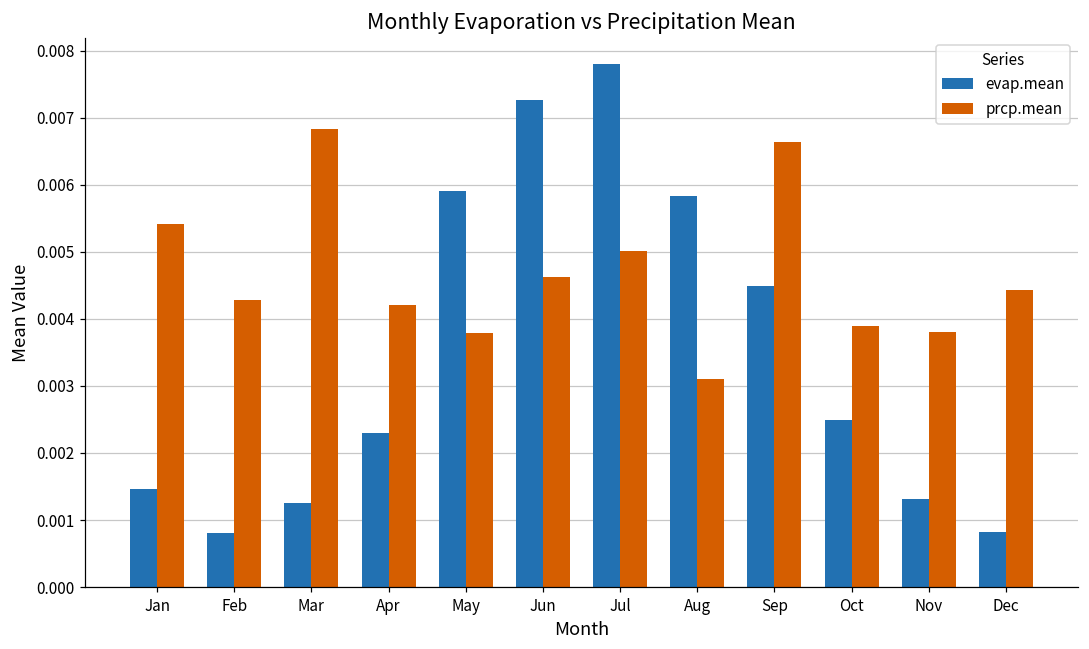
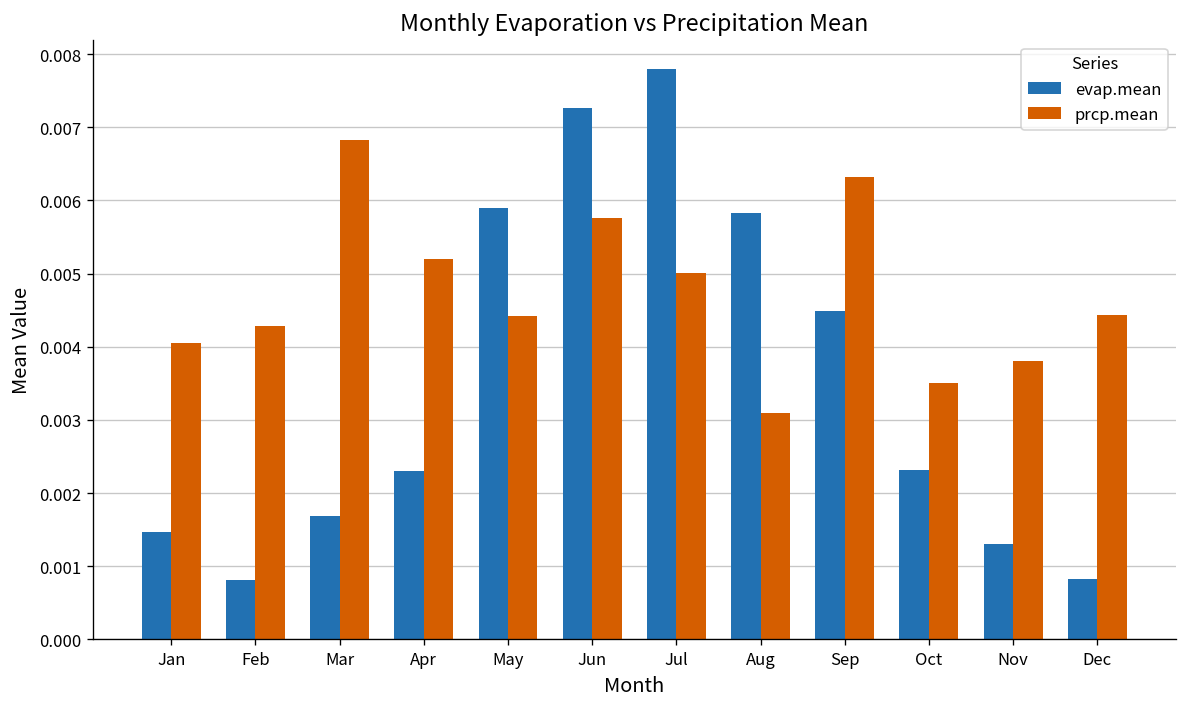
prcp.mean, Jan: 0.0054 -> 0.0041
evap.mean, Mar: 0.0013 -> 0.0017
prcp.mean, Apr: 0.0042 -> 0.0052
prcp.mean, May: 0.0038 -> 0.0044
prcp.mean, Jun: 0.0046 -> 0.0058
prcp.mean, Sep: 0.0066 -> 0.0063
evap.mean, Oct: 0.0025 -> 0.0023
prcp.mean, Oct: 0.0039 -> 0.0035
